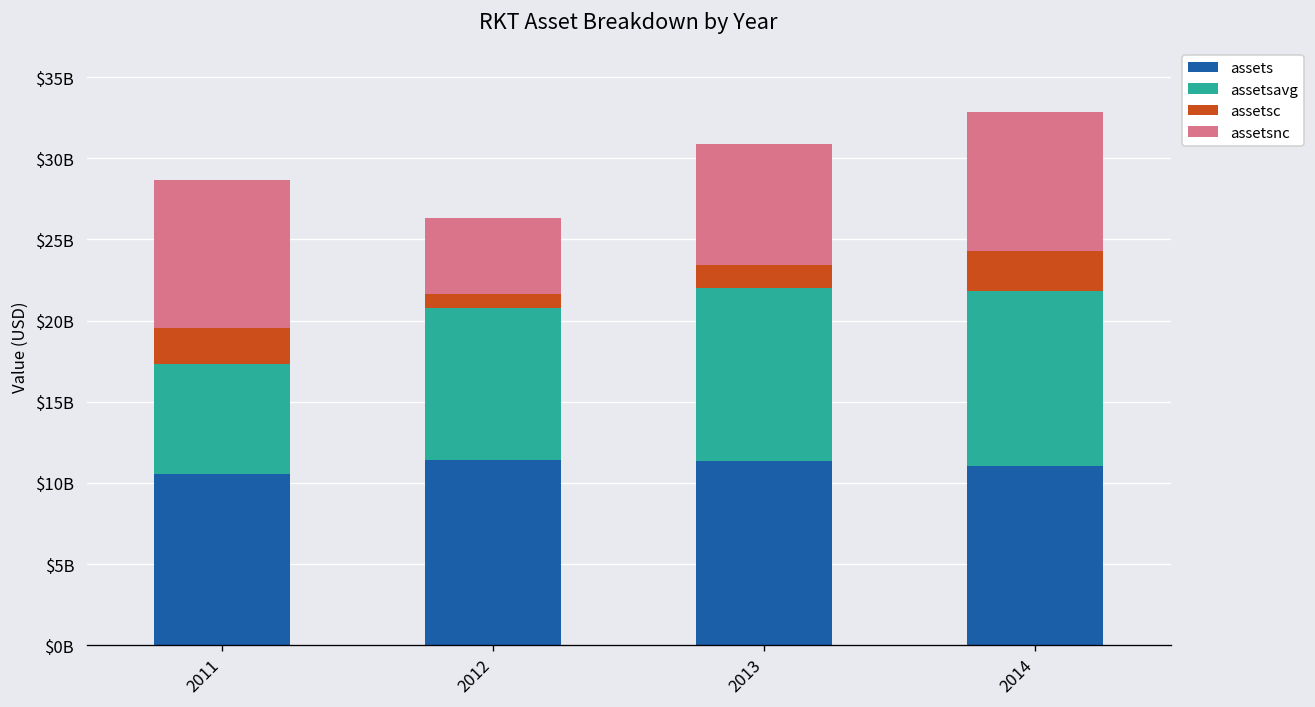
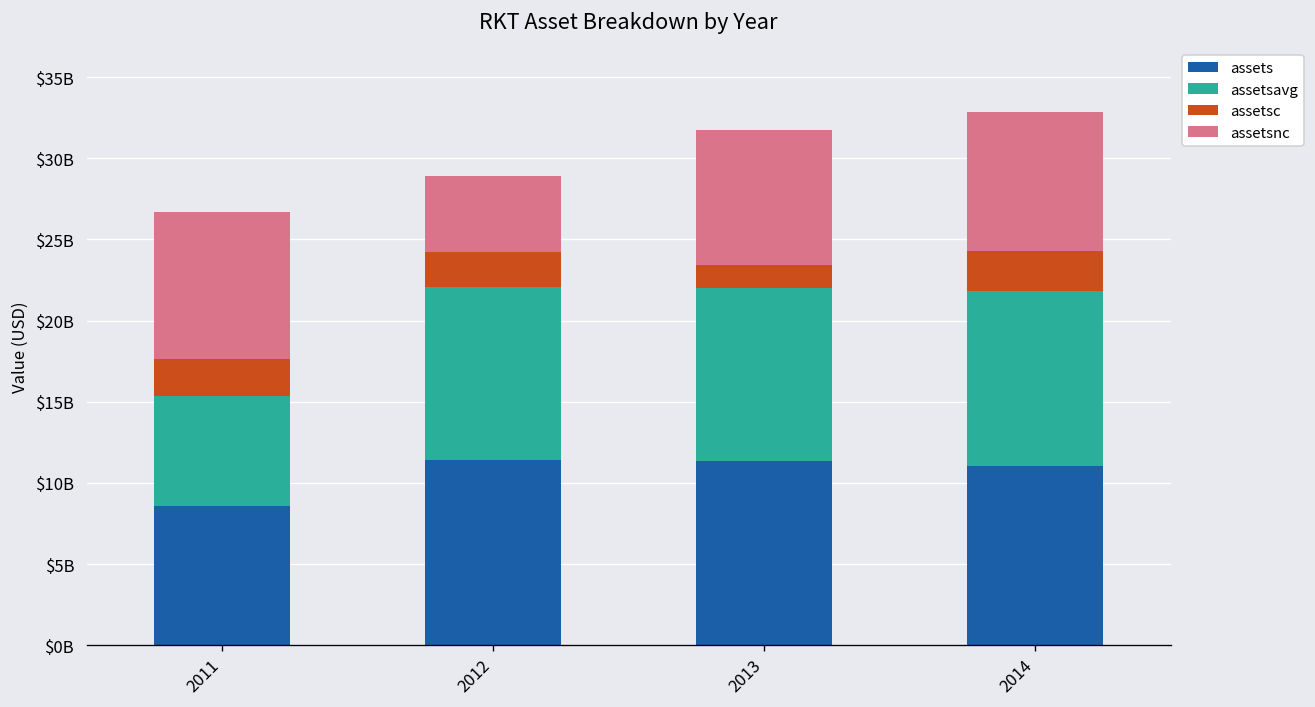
assets, 2011: $10600000000 -> $8600000000
assetsavg, 2012: $9300000000 -> $10600000000
assetsc, 2012: $900000000 -> $2200000000
assetsnc, 2013: $7400000000 -> $8300000000
